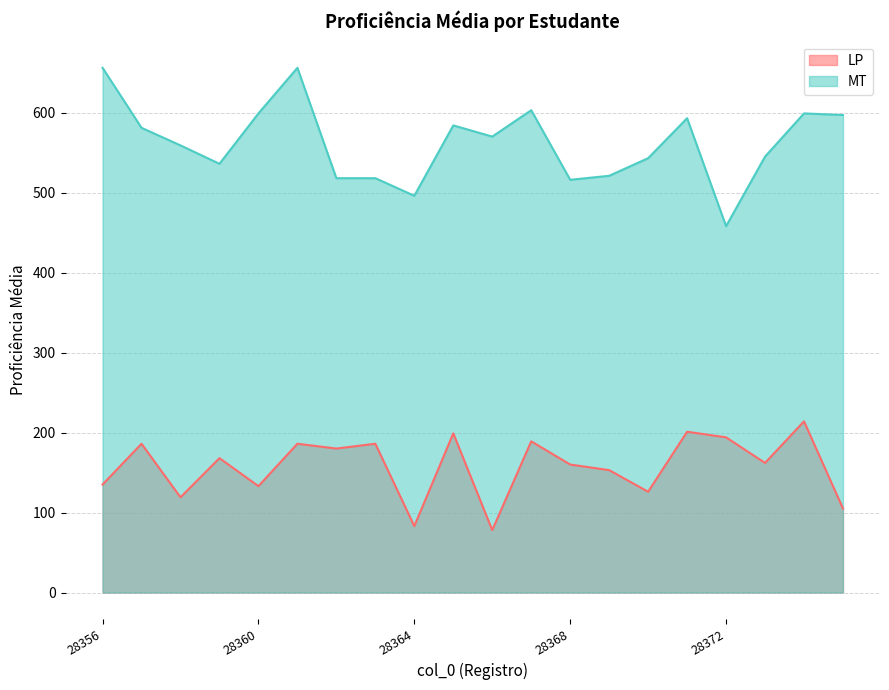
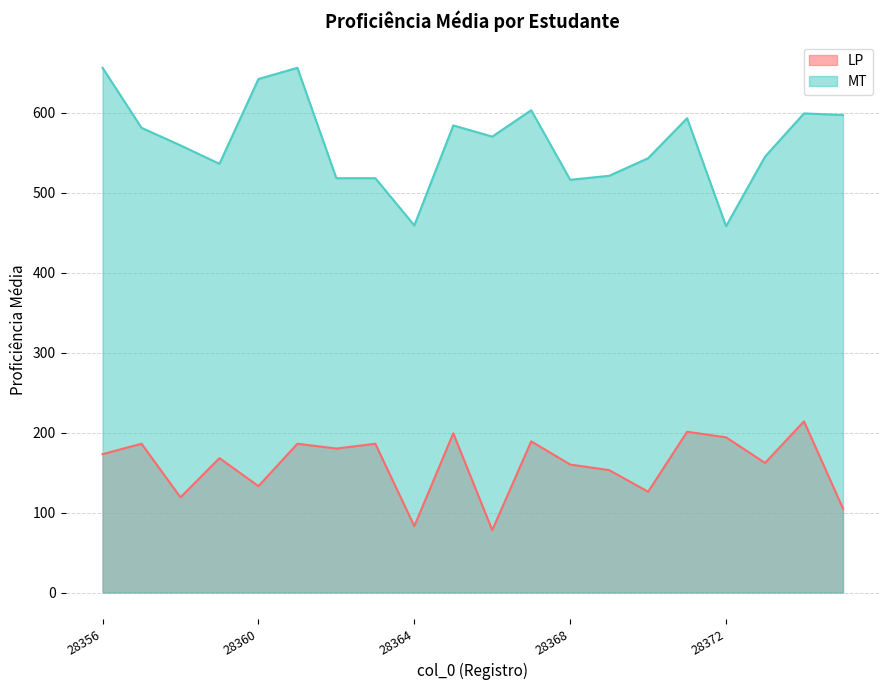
LP, 28356: 140 -> 170
MT, 28360: 600 -> 640
MT, 28364: 500 -> 460
